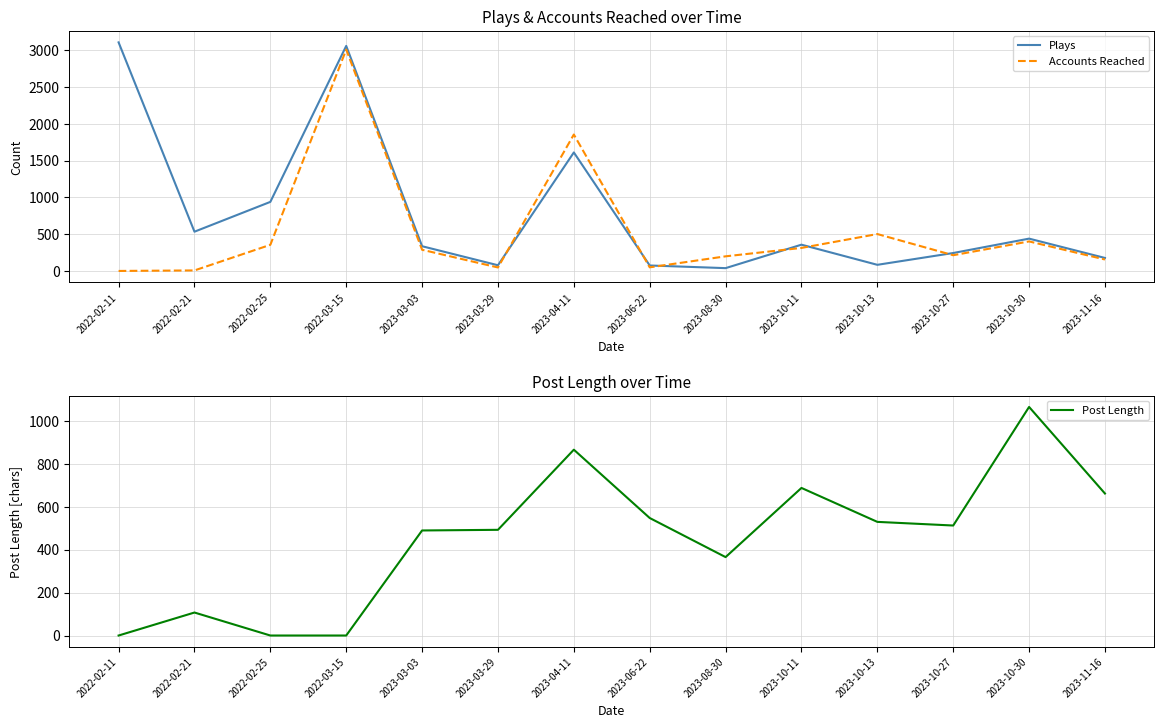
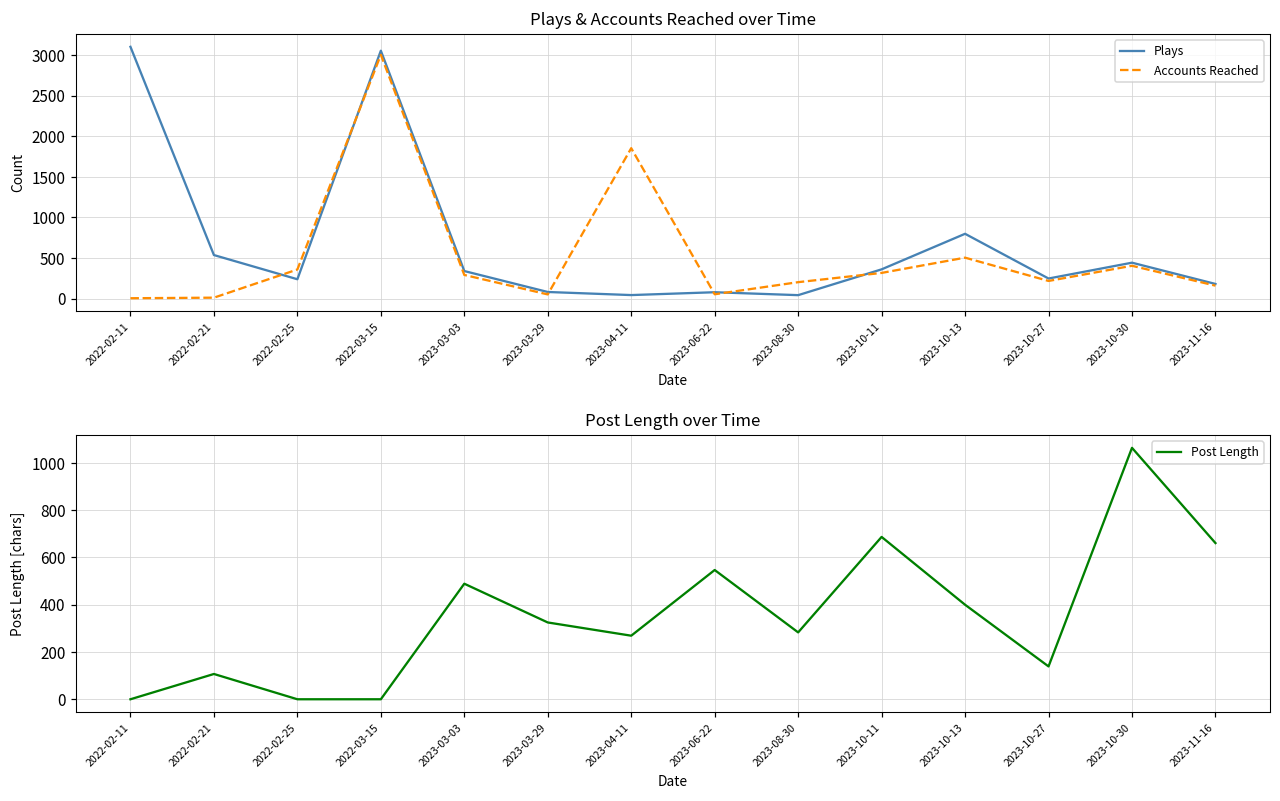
Plays & Accounts Reached over Time, Plays, 2022-02-25: 900 -> 200
Plays & Accounts Reached over Time, Plays, 2023-04-11: 1600 -> 0
Plays & Accounts Reached over Time, Plays, 2023-10-13: 100 -> 800
Post Length over Time, 2023-03-29: 490 -> 330
Post Length over Time, 2023-04-11: 870 -> 270
Post Length over Time, 2023-08-30: 370 -> 280
Post Length over Time, 2023-10-13: 530 -> 400
Post Length over Time, 2023-10-27: 510 -> 140
